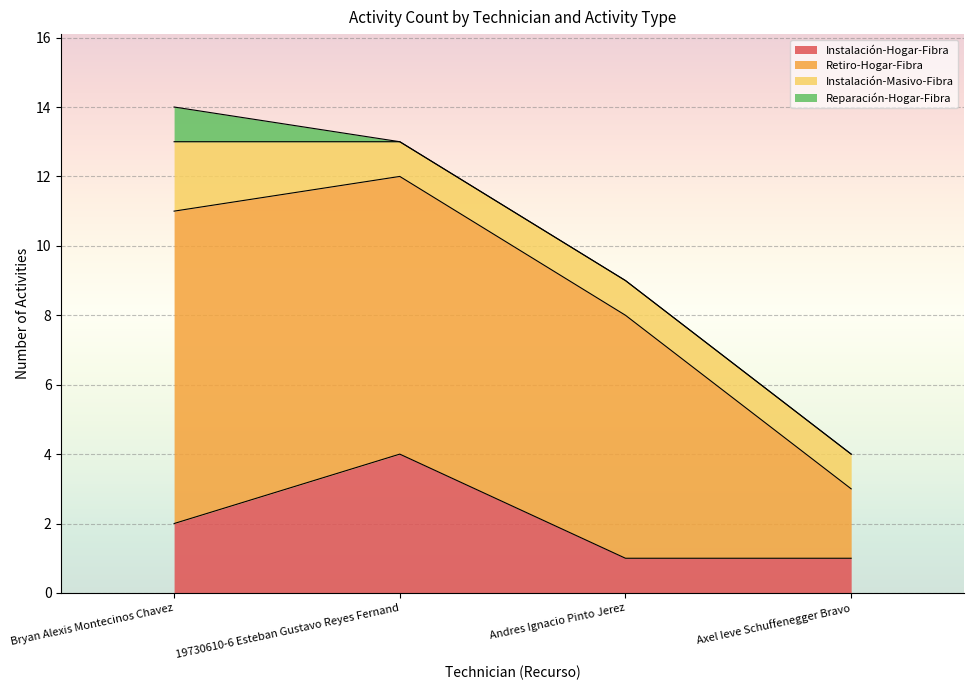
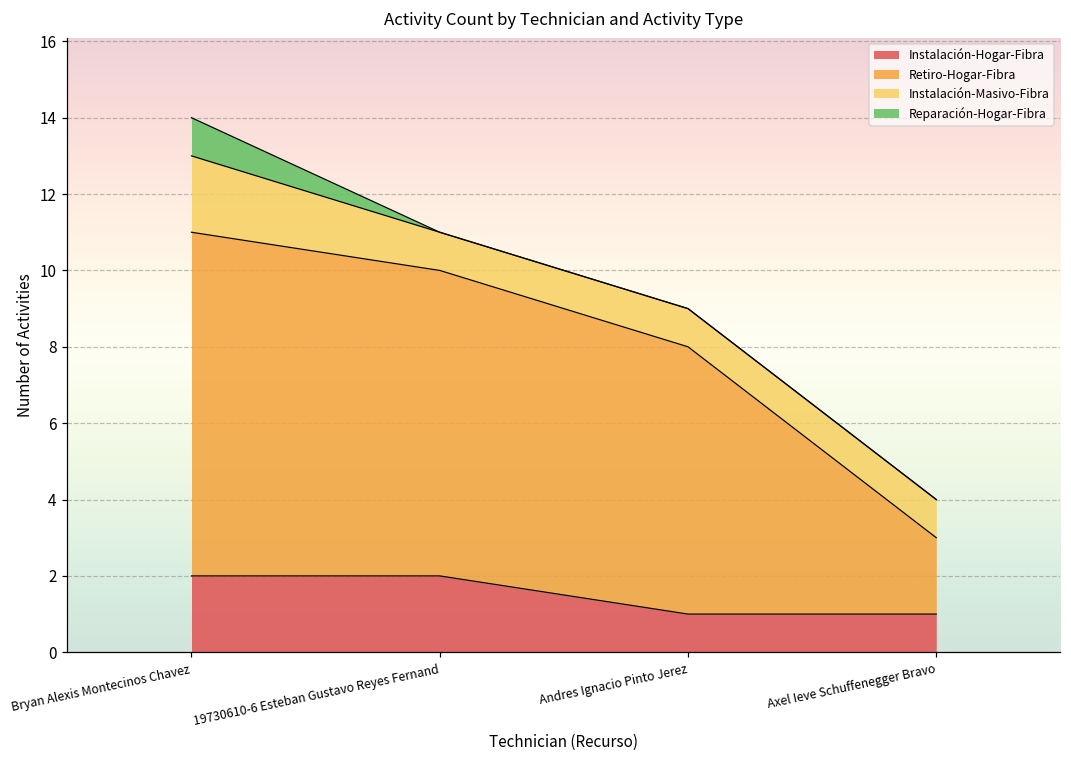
Instalación-Hogar-Fibra, 19730610-6 Esteban Gustavo Reyes Fernand: 4 -> 2
